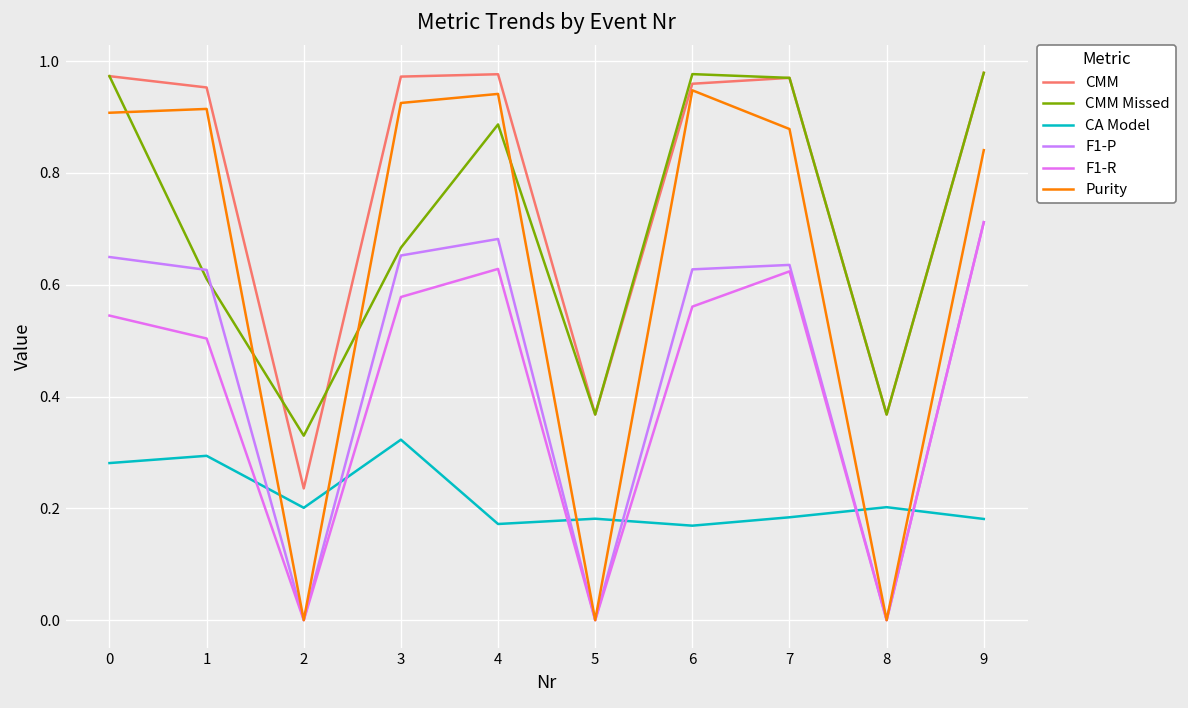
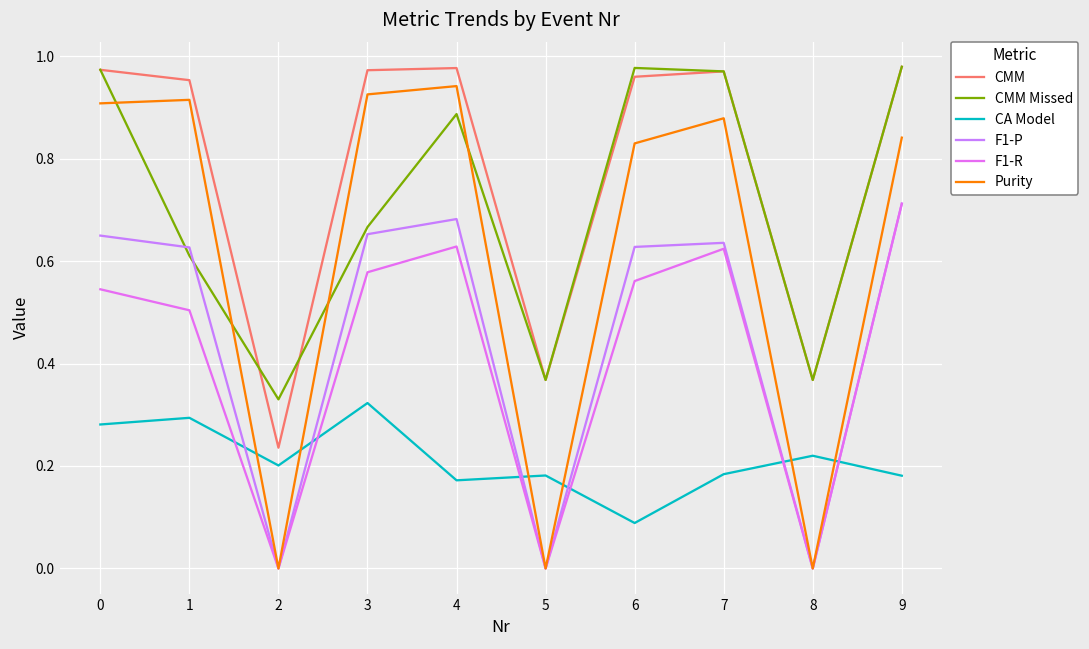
CA Model, 6: 0.17 -> 0.09
Purity, 6: 0.95 -> 0.83
CA Model, 8: 0.20 -> 0.22
